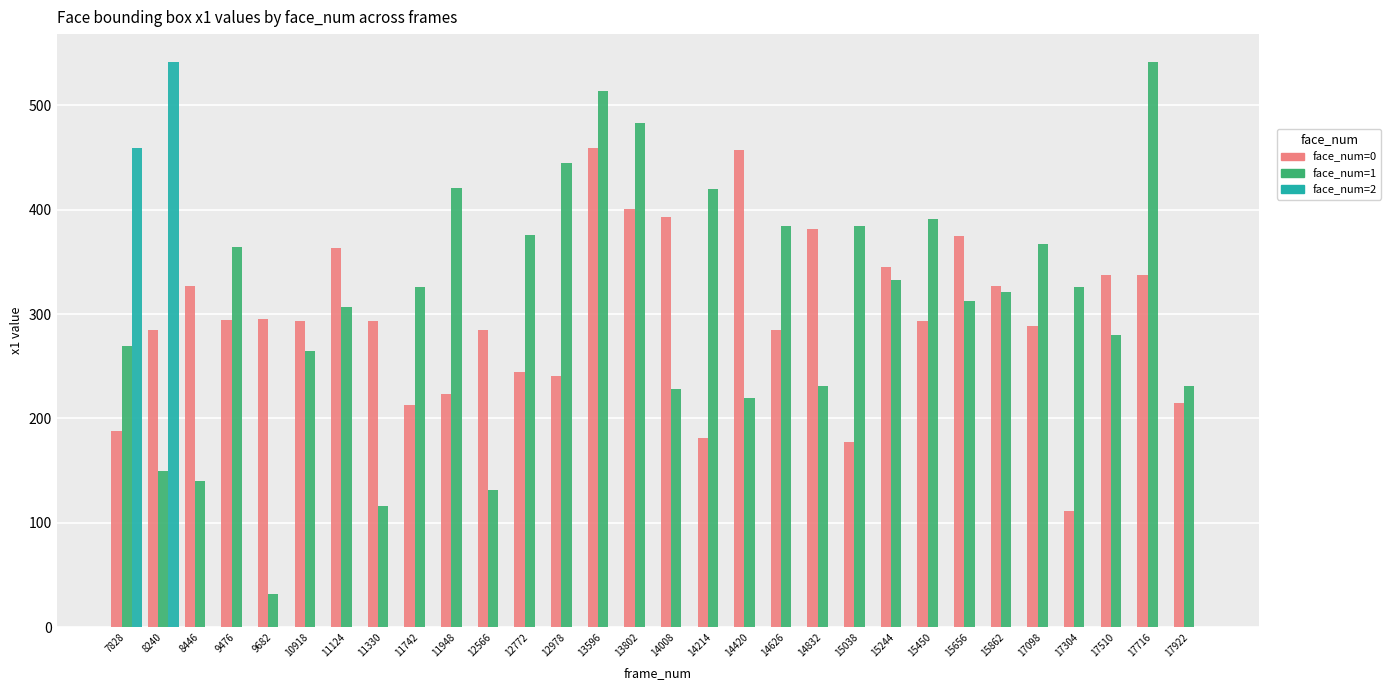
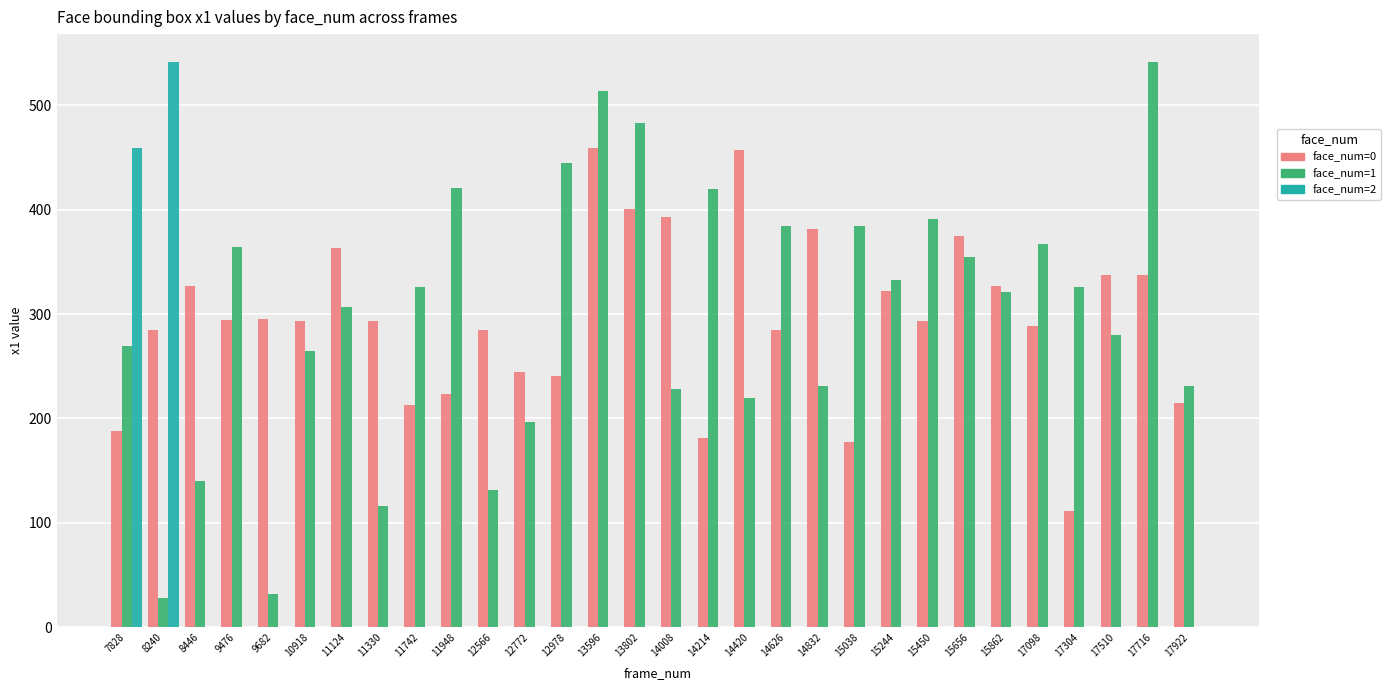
face_num=1, 8240: 150 -> 28
face_num=1, 12772: 376 -> 197
face_num=0, 15244: 345 -> 322
face_num=1, 15656: 312 -> 355
